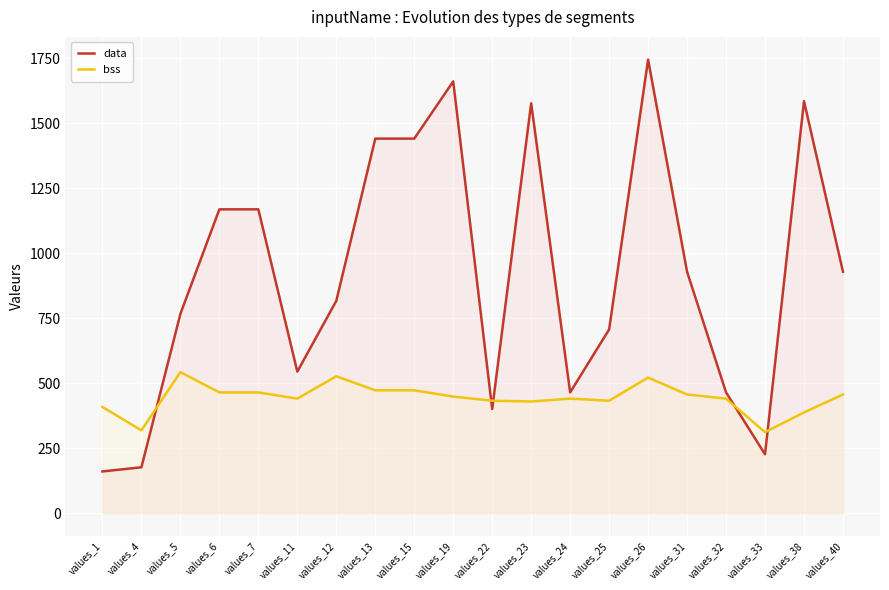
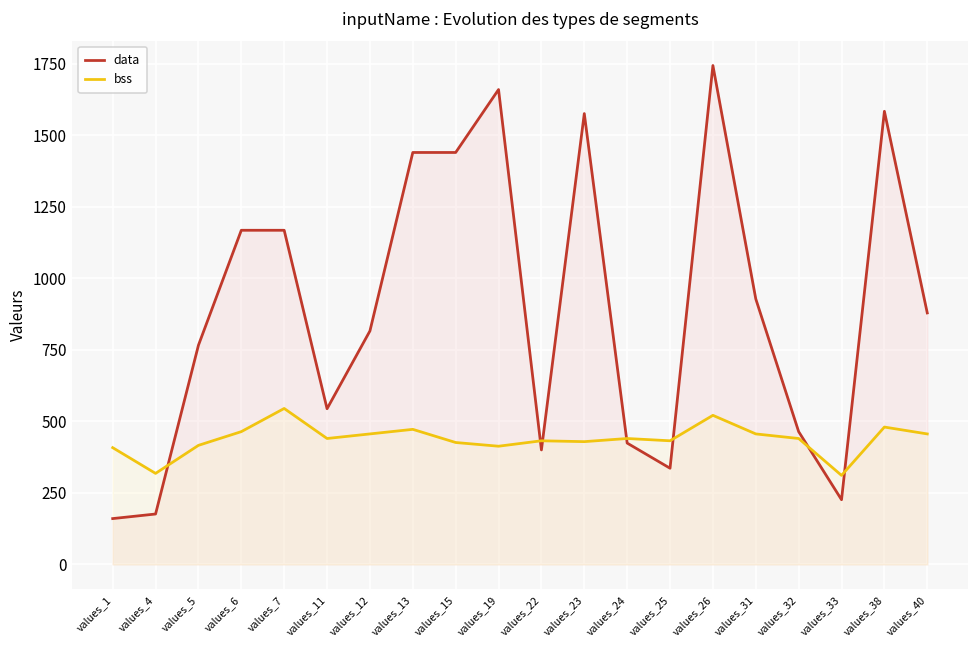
bss, values_5: 540 -> 420
bss, values_7: 460 -> 550
bss, values_12: 530 -> 460
bss, values_15: 470 -> 430
bss, values_19: 450 -> 410
data, values_24: 460 -> 420
data, values_25: 710 -> 340
bss, values_38: 390 -> 480
data, values_40: 930 -> 880
